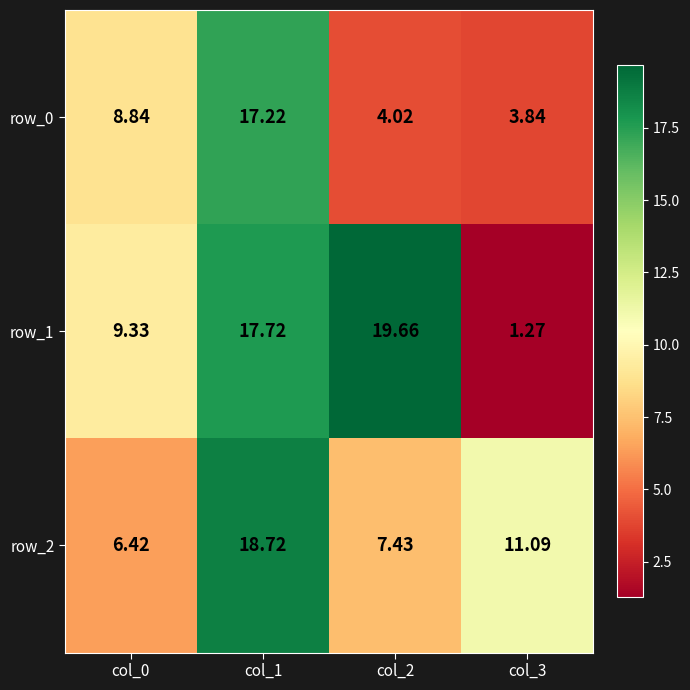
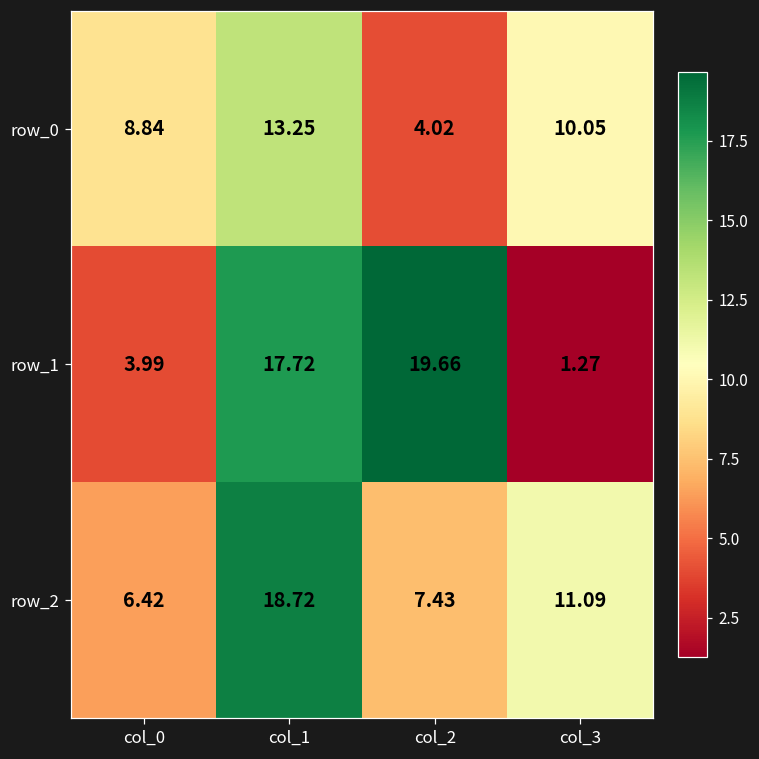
row_0, col_1: 17.22 -> 13.25
row_0, col_3: 3.84 -> 10.05
row_1, col_0: 9.33 -> 3.99
